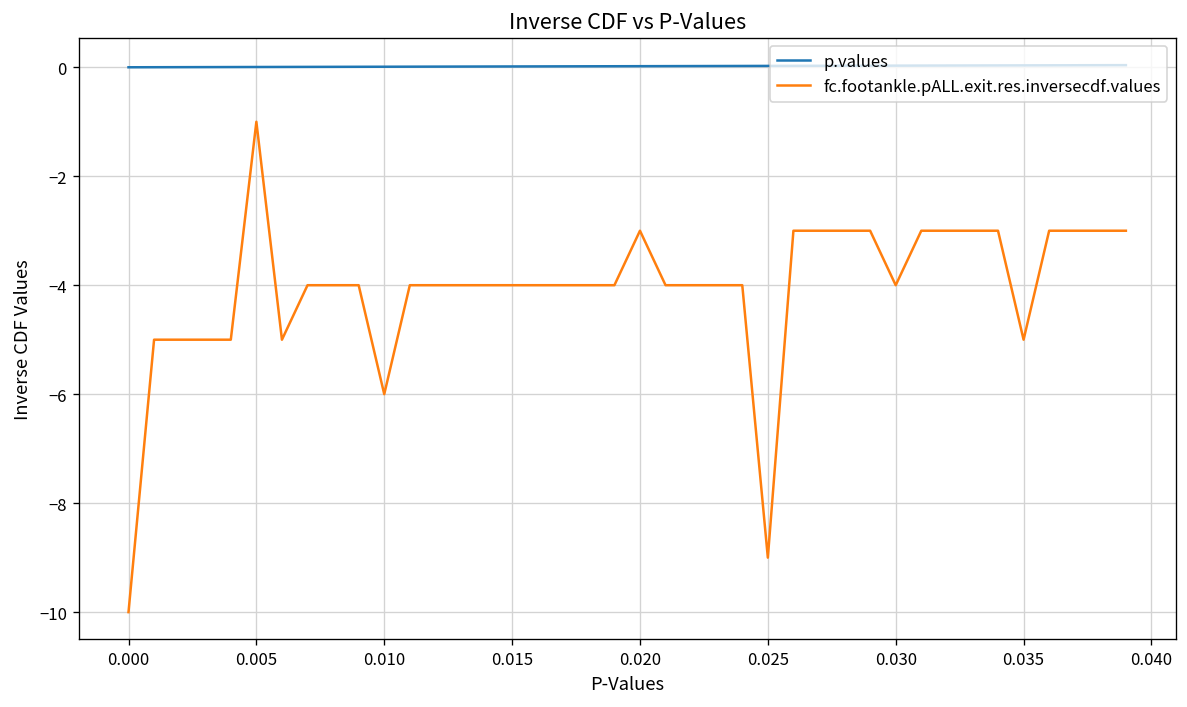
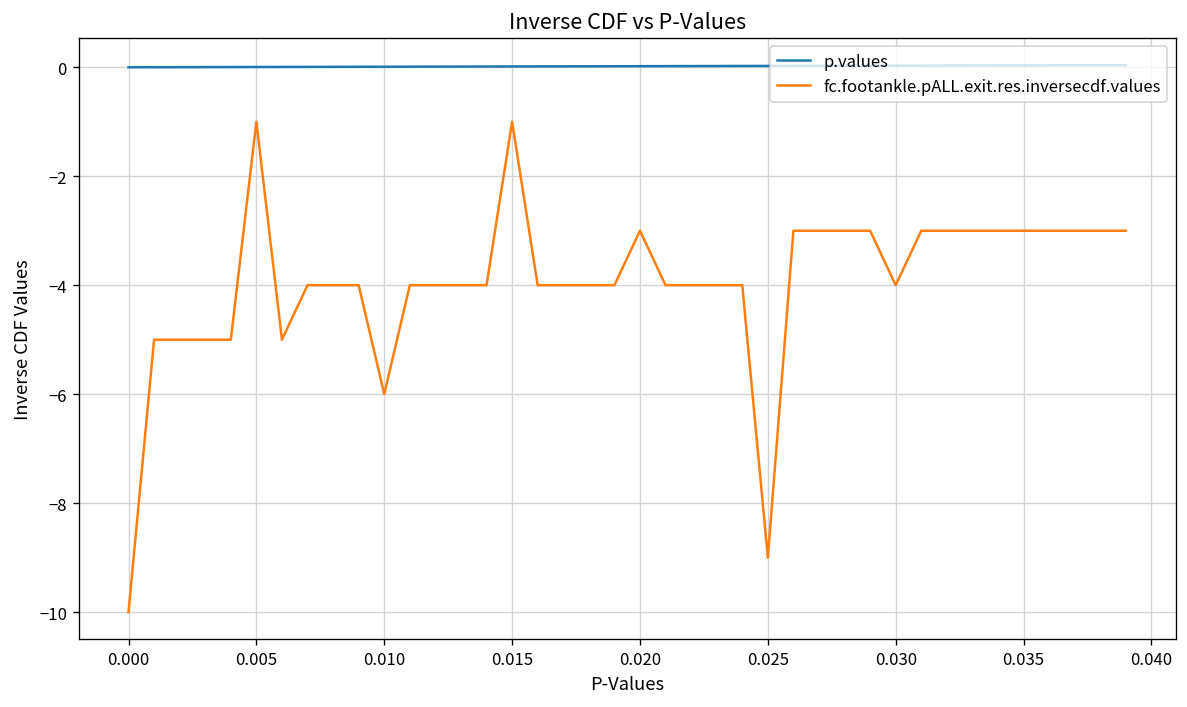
fc.footankle.pALL.exit.res.inversecdf.values, 0.015: -4 -> -1
fc.footankle.pALL.exit.res.inversecdf.values, 0.035: -5 -> -3
